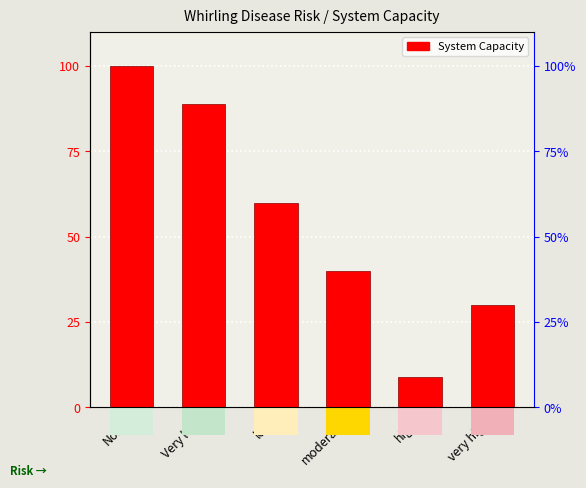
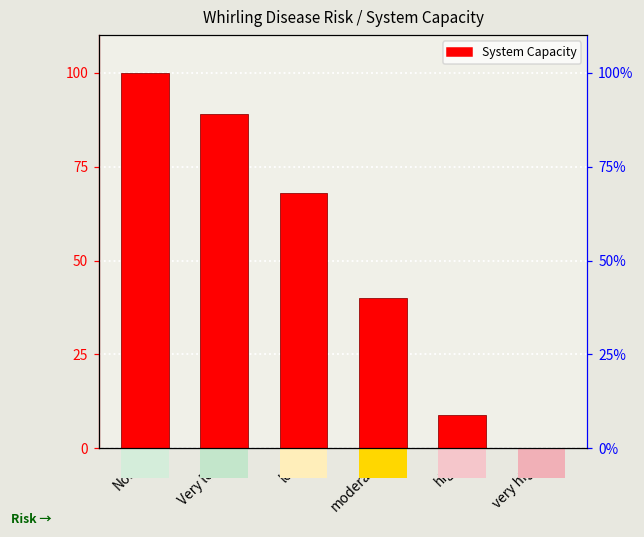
System Capacity, low: 60 -> 68
System Capacity, very high: 30 -> 0
